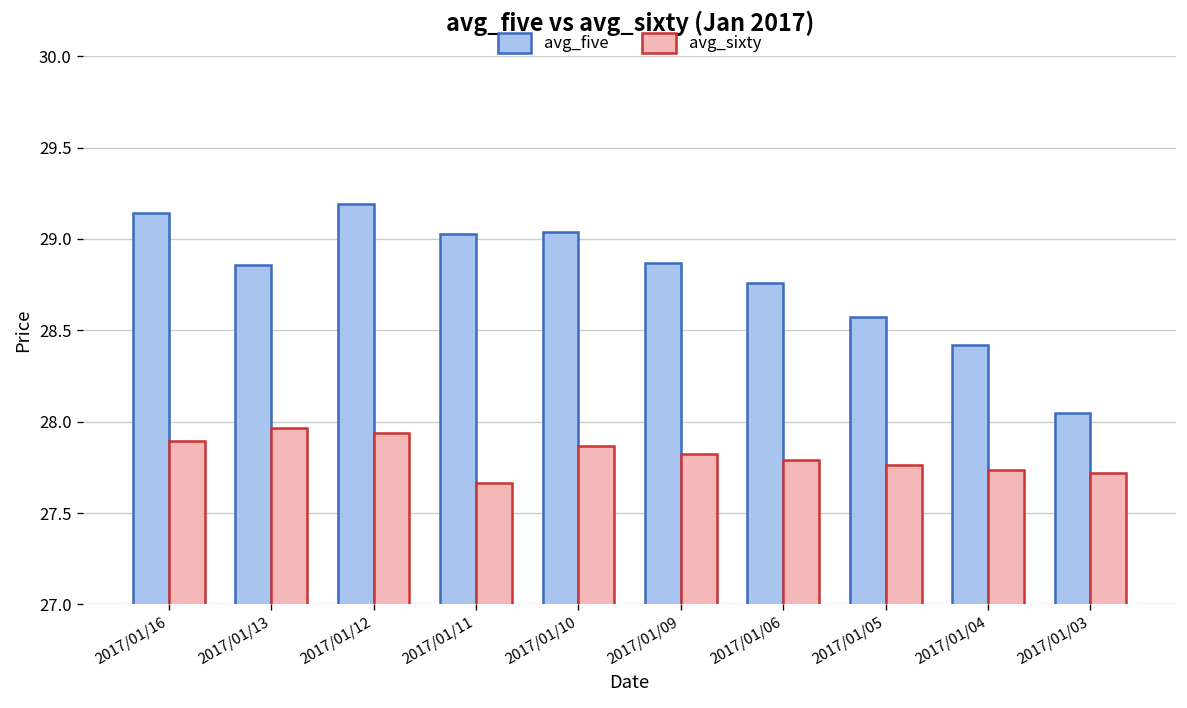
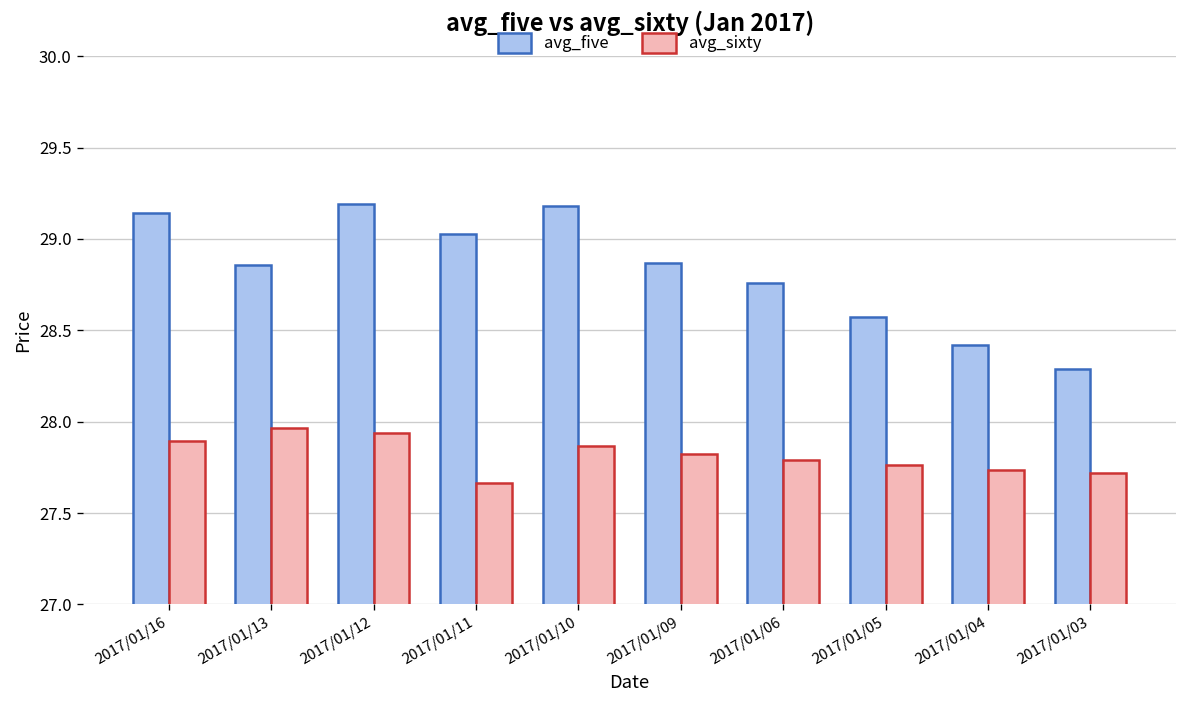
avg_five, 2017/01/10: 29.04 -> 29.18
avg_five, 2017/01/03: 28.05 -> 28.29
